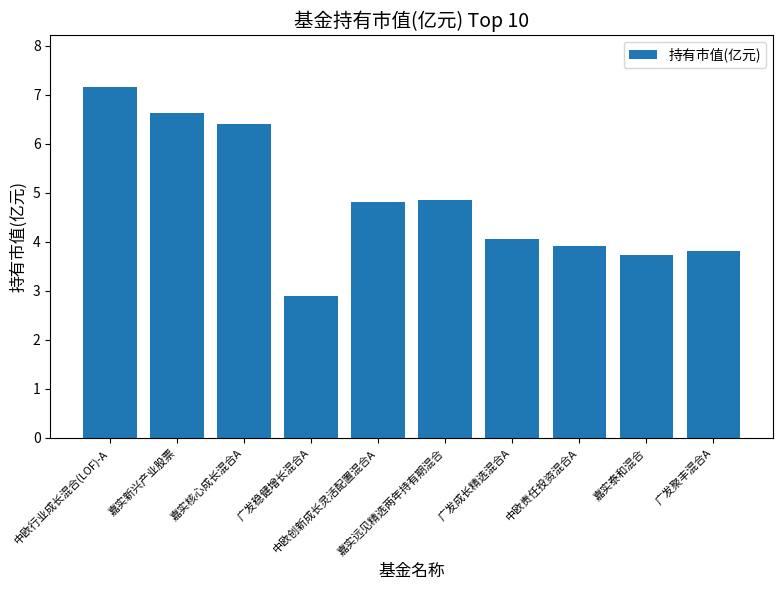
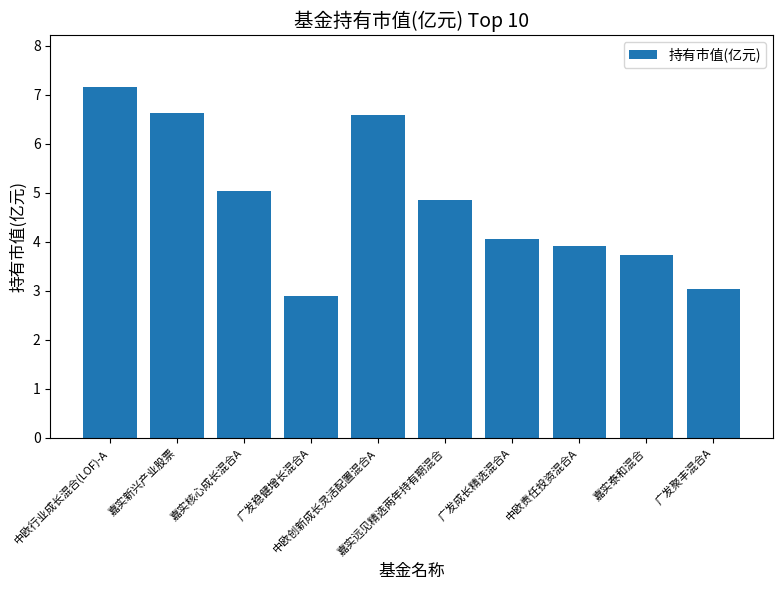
嘉实核心成长混合A: 6.4 -> 5.0
中欧创新成长灵活配置混合A: 4.8 -> 6.6
广发聚丰混合A: 3.8 -> 3.0
